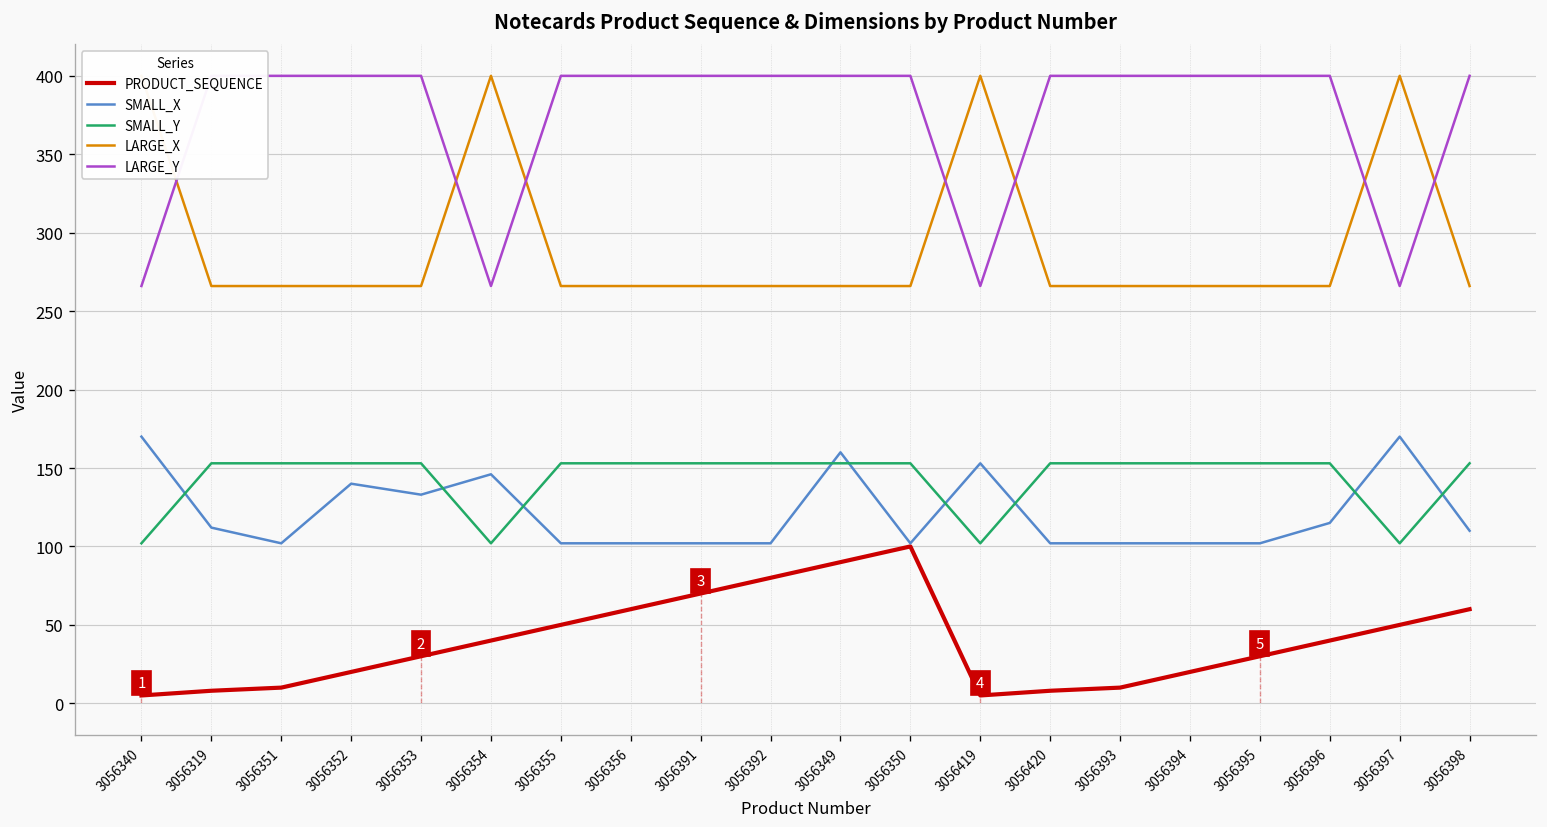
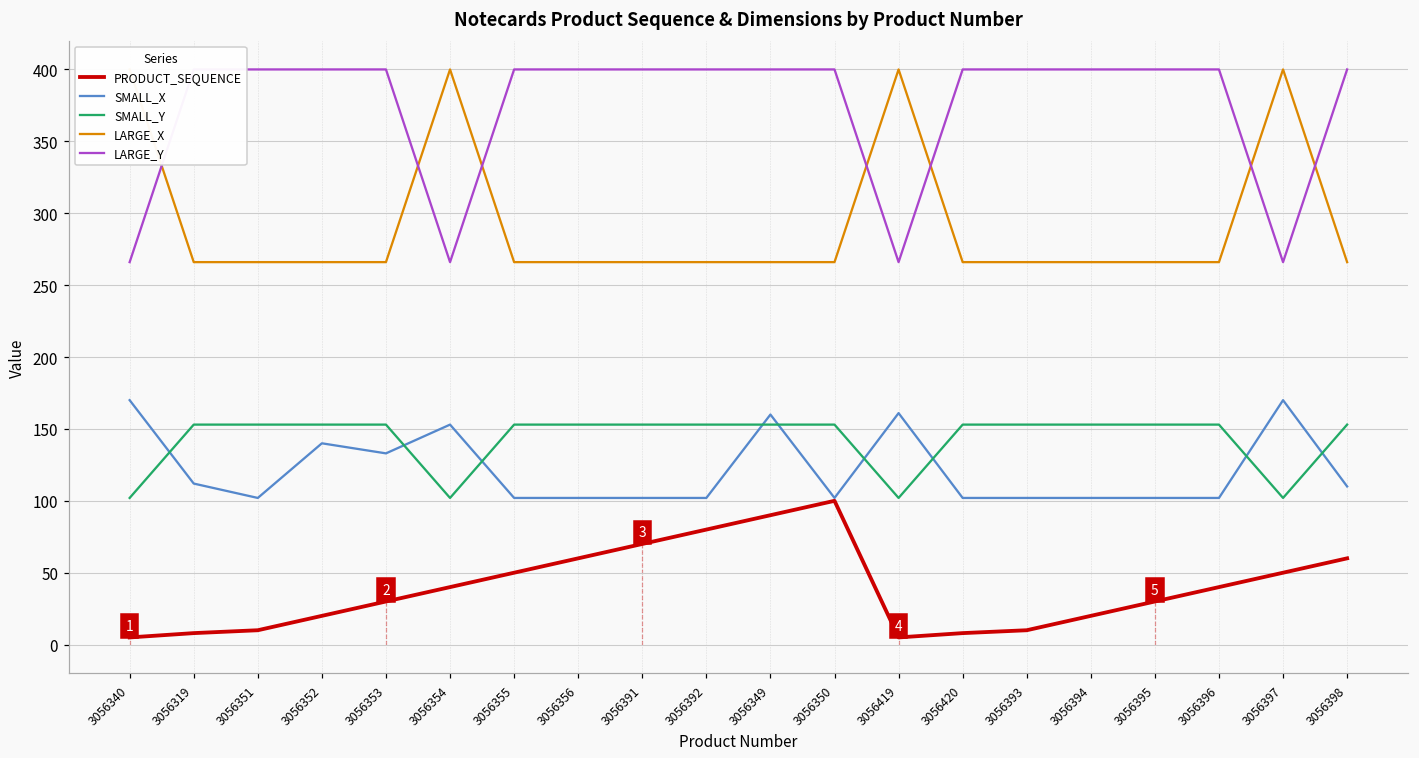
SMALL_X, 3056354: 146 -> 153
SMALL_X, 3056419: 153 -> 161
SMALL_X, 3056396: 115 -> 102
